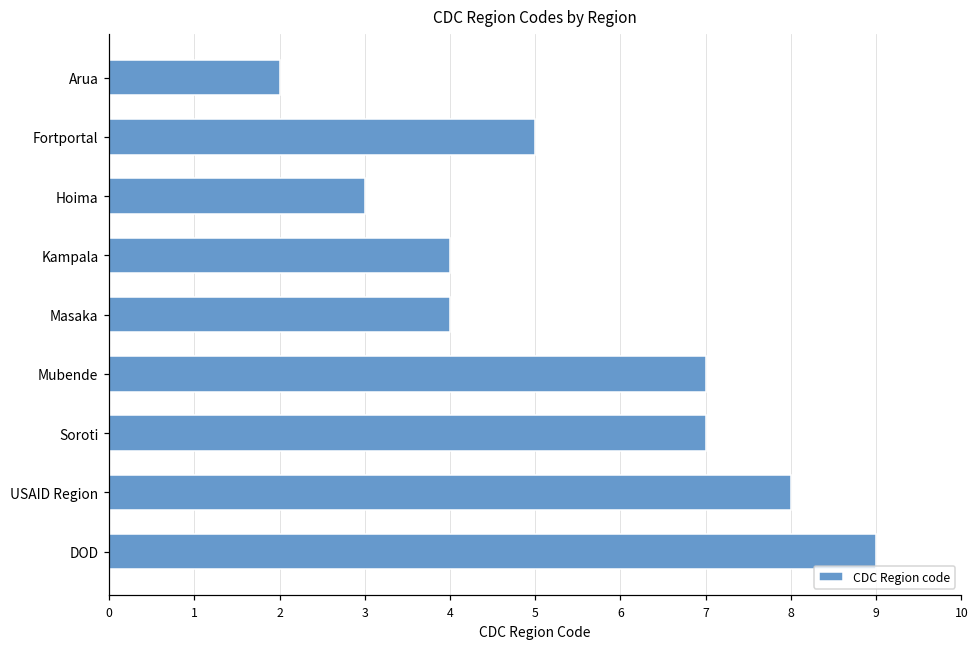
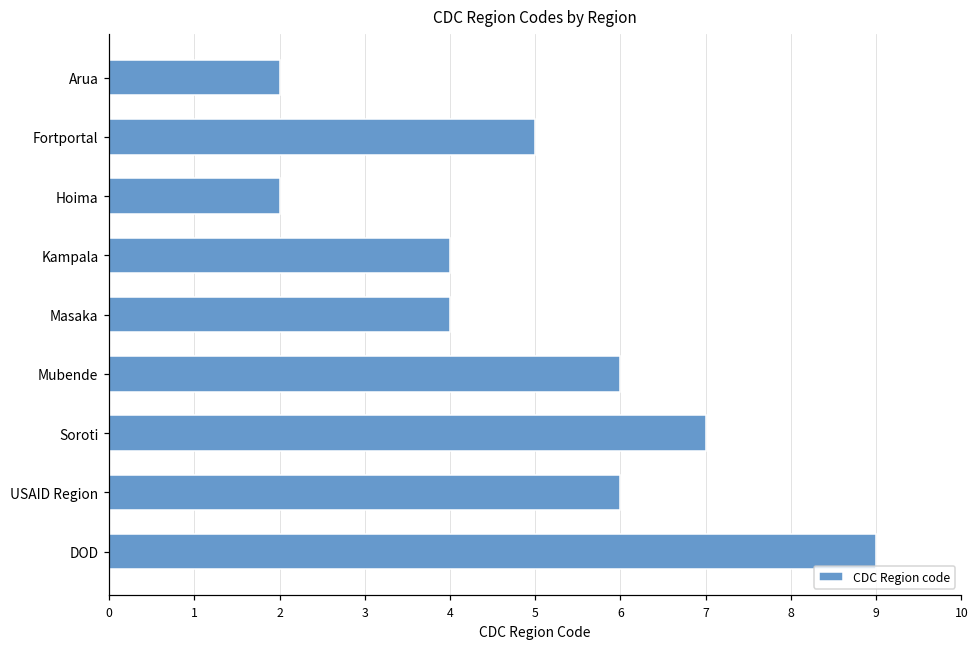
Hoima: 3 -> 2
Mubende: 7 -> 6
USAID Region: 8 -> 6
